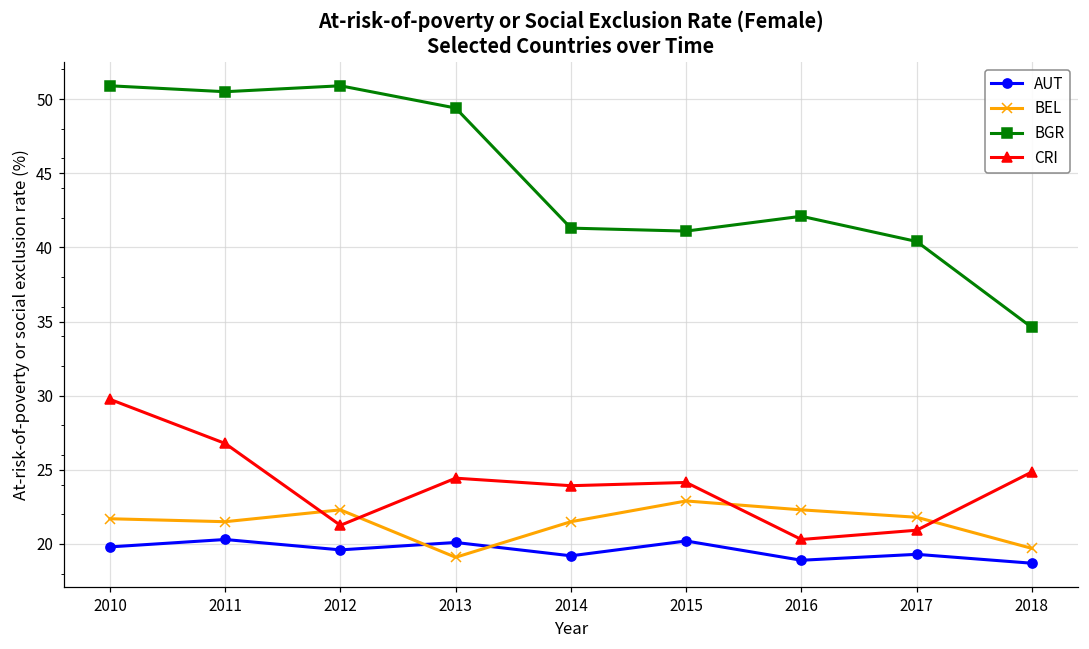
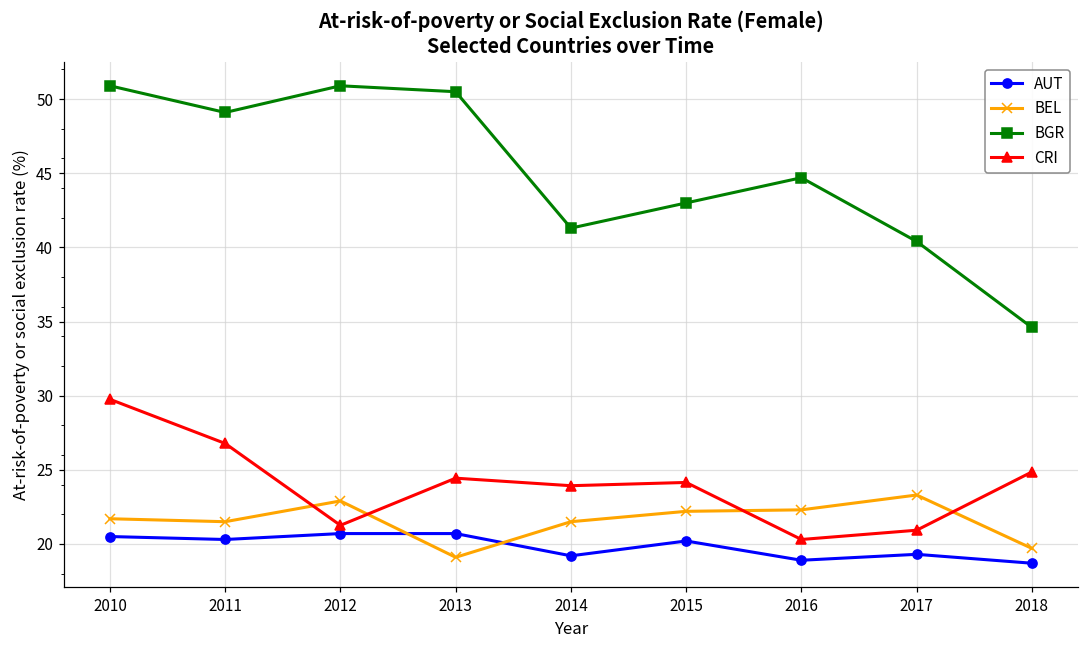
AUT, 2010: 19.8 -> 20.5
BGR, 2011: 50.5 -> 49.1
AUT, 2012: 19.6 -> 20.7
BEL, 2012: 22.3 -> 22.9
AUT, 2013: 20.1 -> 20.7
BGR, 2013: 49.4 -> 50.5
BEL, 2015: 22.9 -> 22.2
BGR, 2015: 41.1 -> 43.0
BGR, 2016: 42.1 -> 44.7
BEL, 2017: 21.8 -> 23.3
